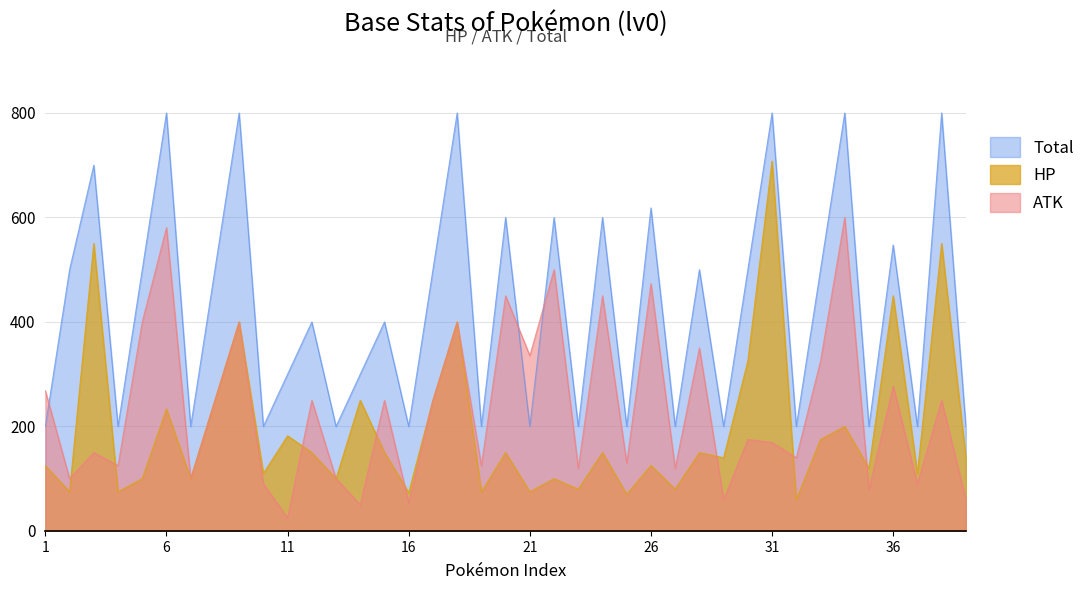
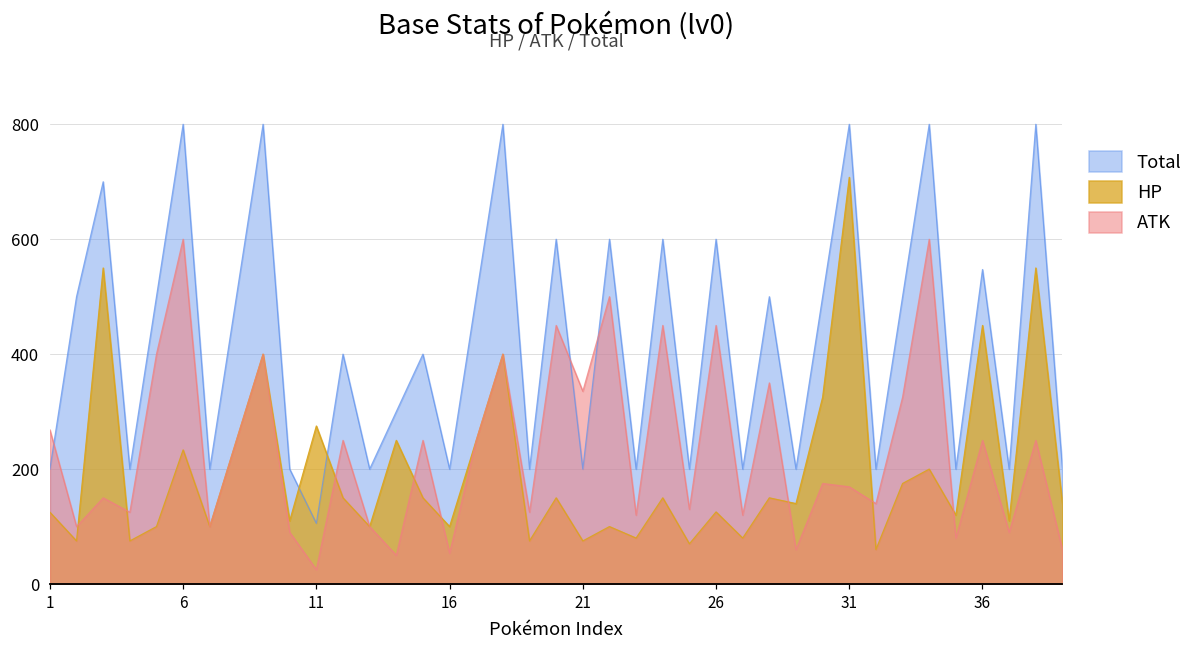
ATK, 6: 580 -> 600
Total, 11: 300 -> 110
HP, 11: 180 -> 280
HP, 16: 70 -> 100
Total, 26: 620 -> 600
ATK, 26: 470 -> 450
ATK, 36: 280 -> 250
